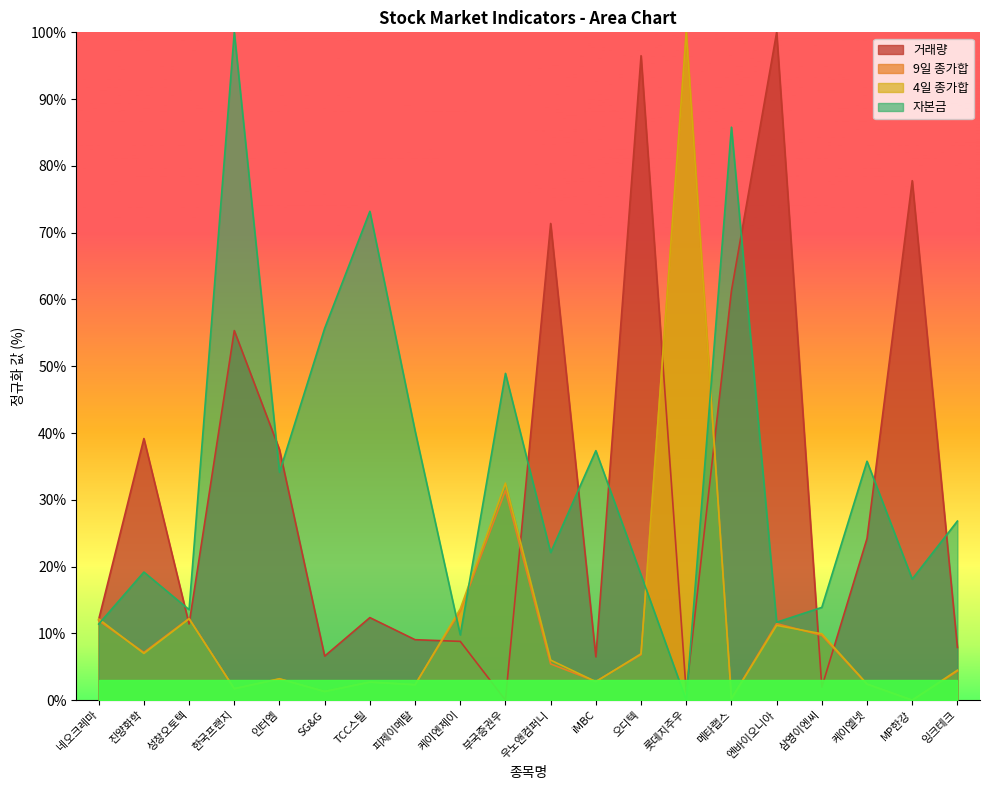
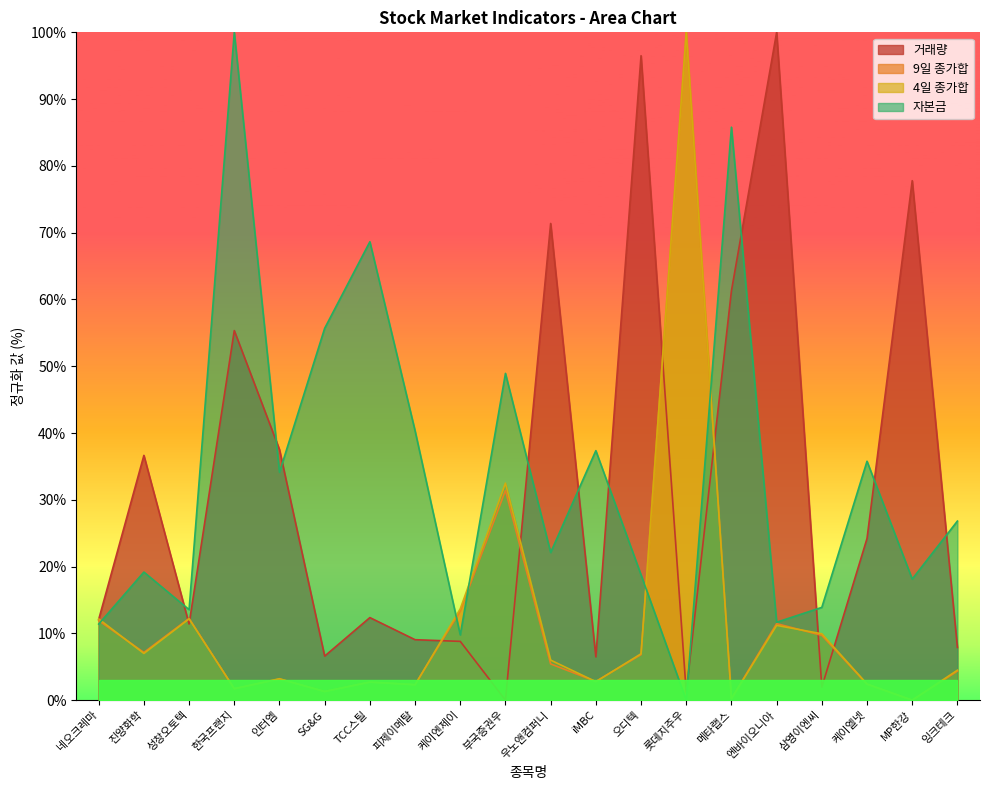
거래량, 진양화학: 39% -> 37%
자본금, TCC스틸: 73% -> 69%
